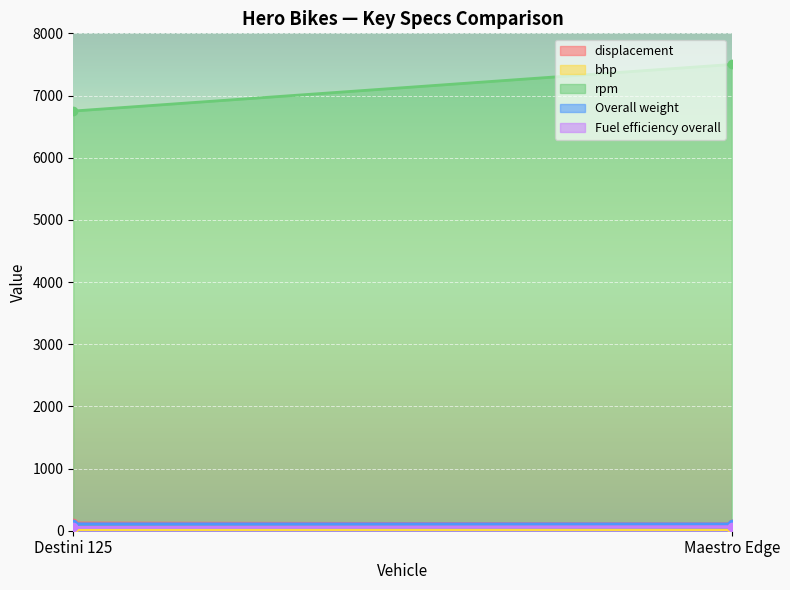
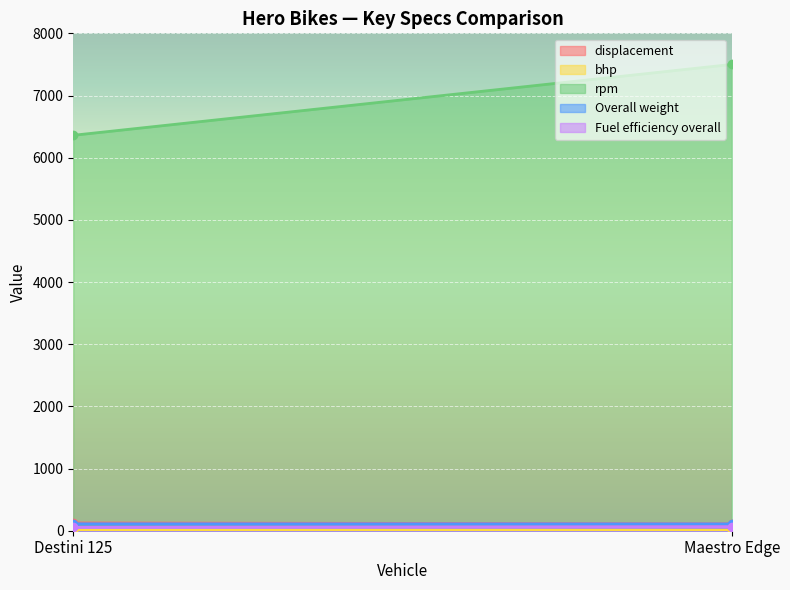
rpm, Destini 125: 6800 -> 6400
